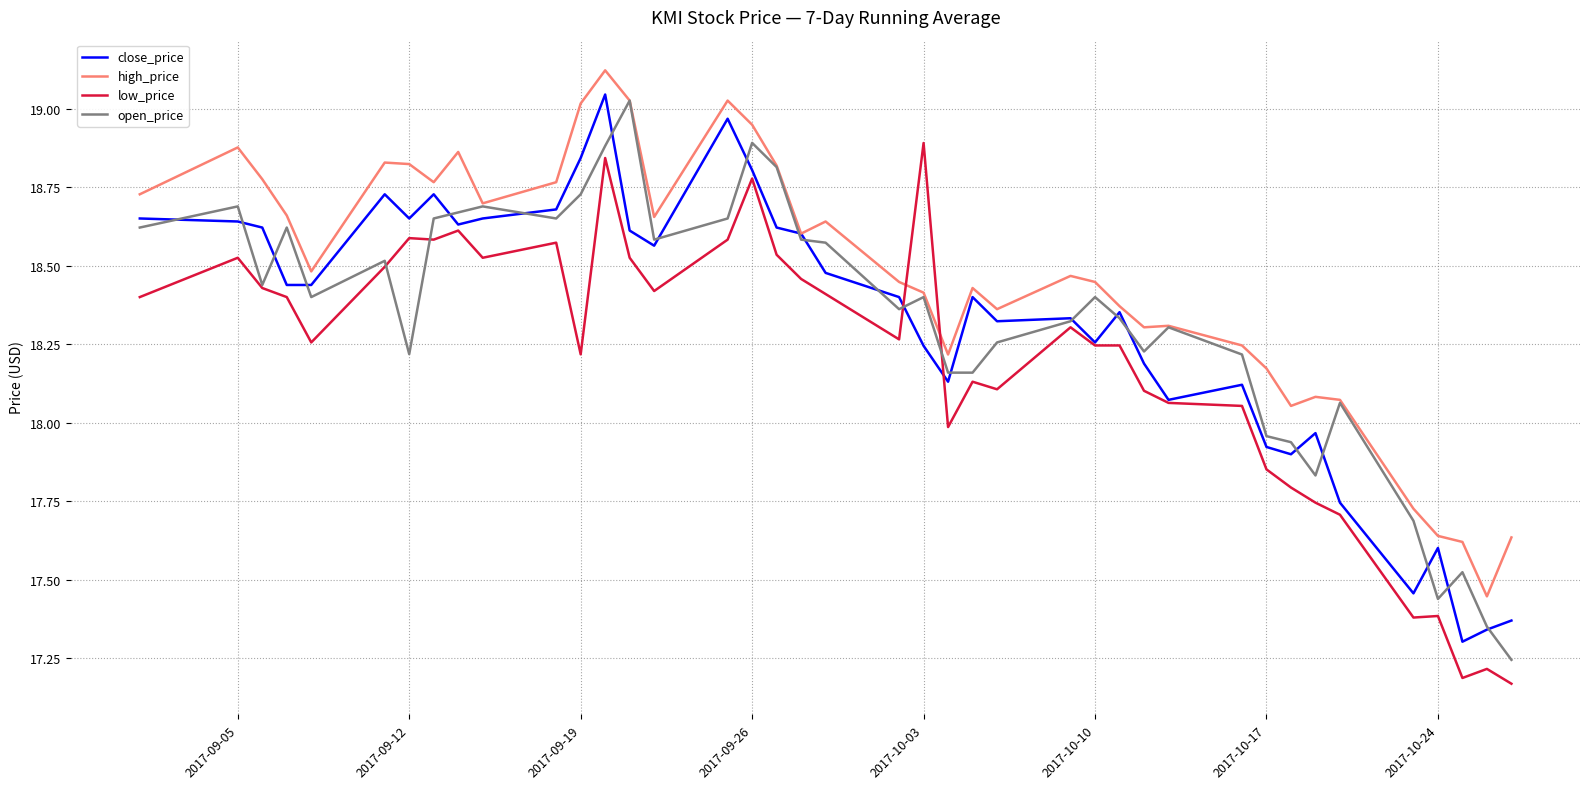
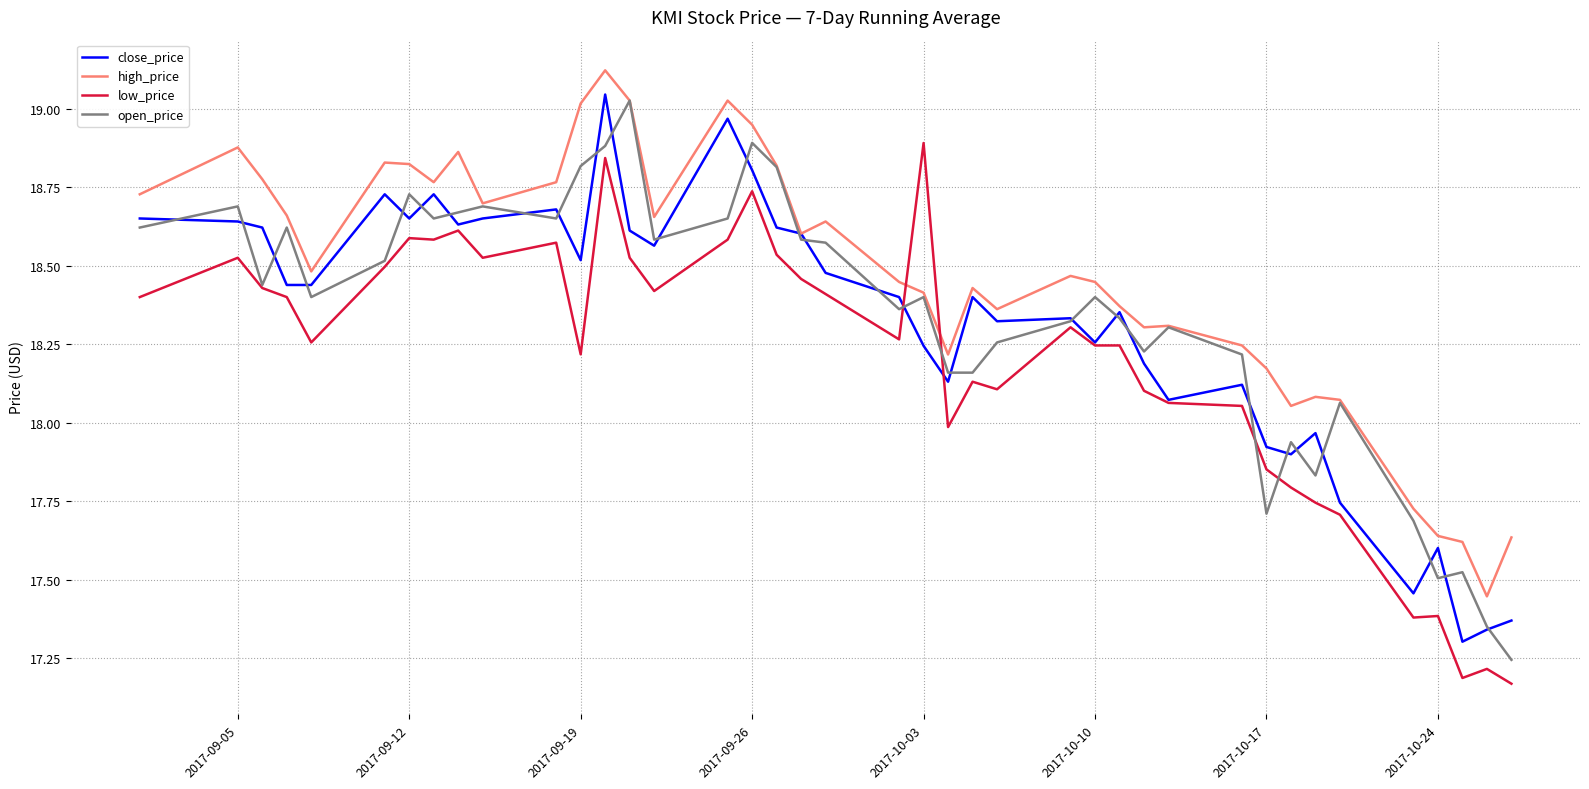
open_price, 2017-09-12: 18.22 -> 18.73
close_price, 2017-09-19: 18.84 -> 18.52
open_price, 2017-09-19: 18.73 -> 18.82
low_price, 2017-09-26: 18.78 -> 18.74
open_price, 2017-10-17: 17.96 -> 17.71
open_price, 2017-10-24: 17.44 -> 17.50
